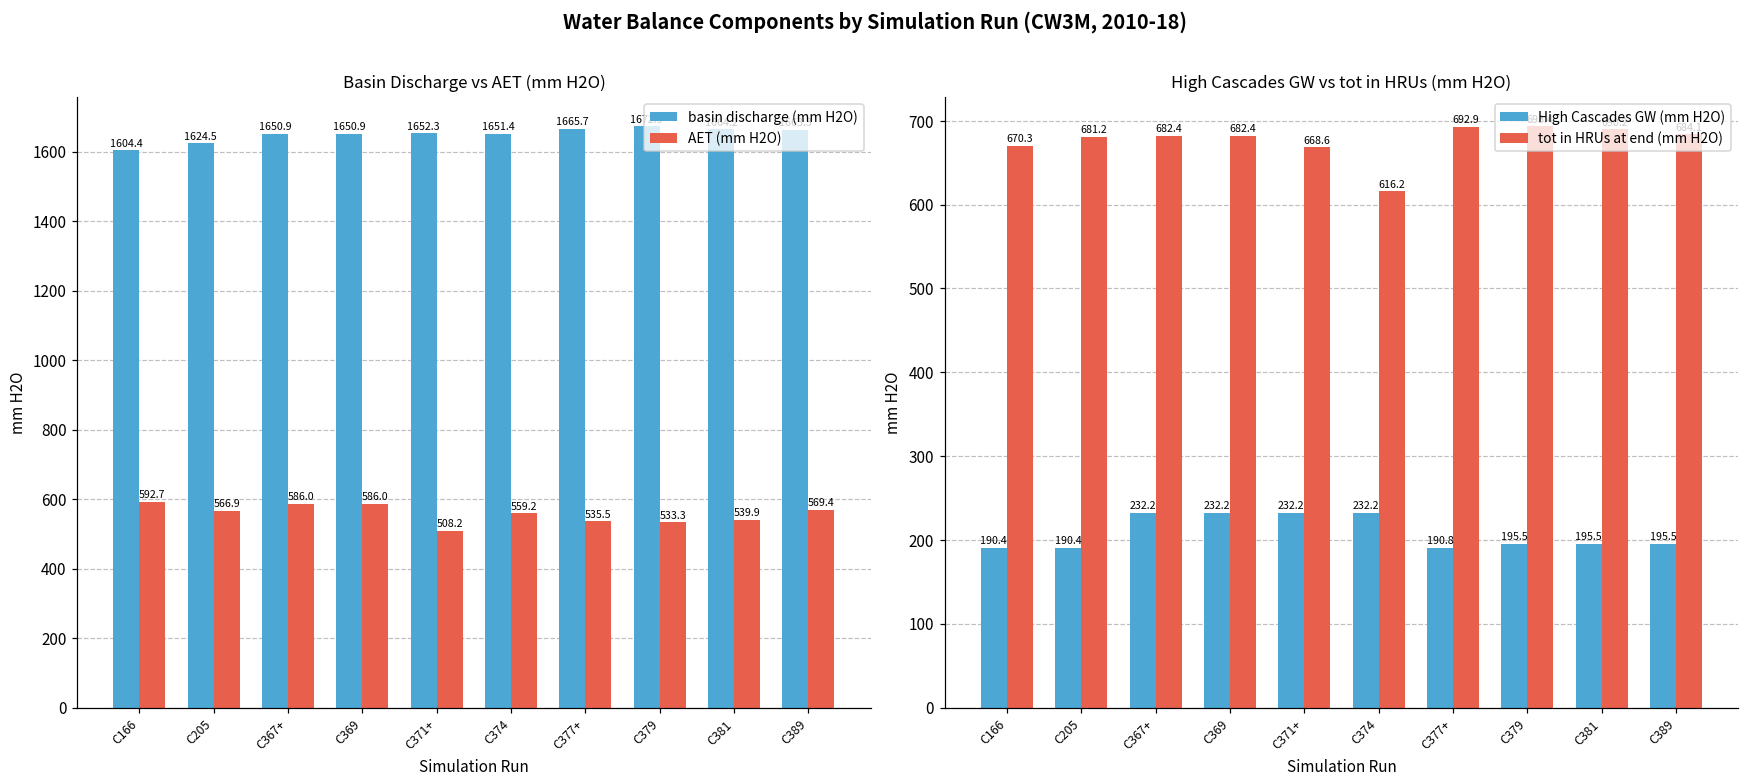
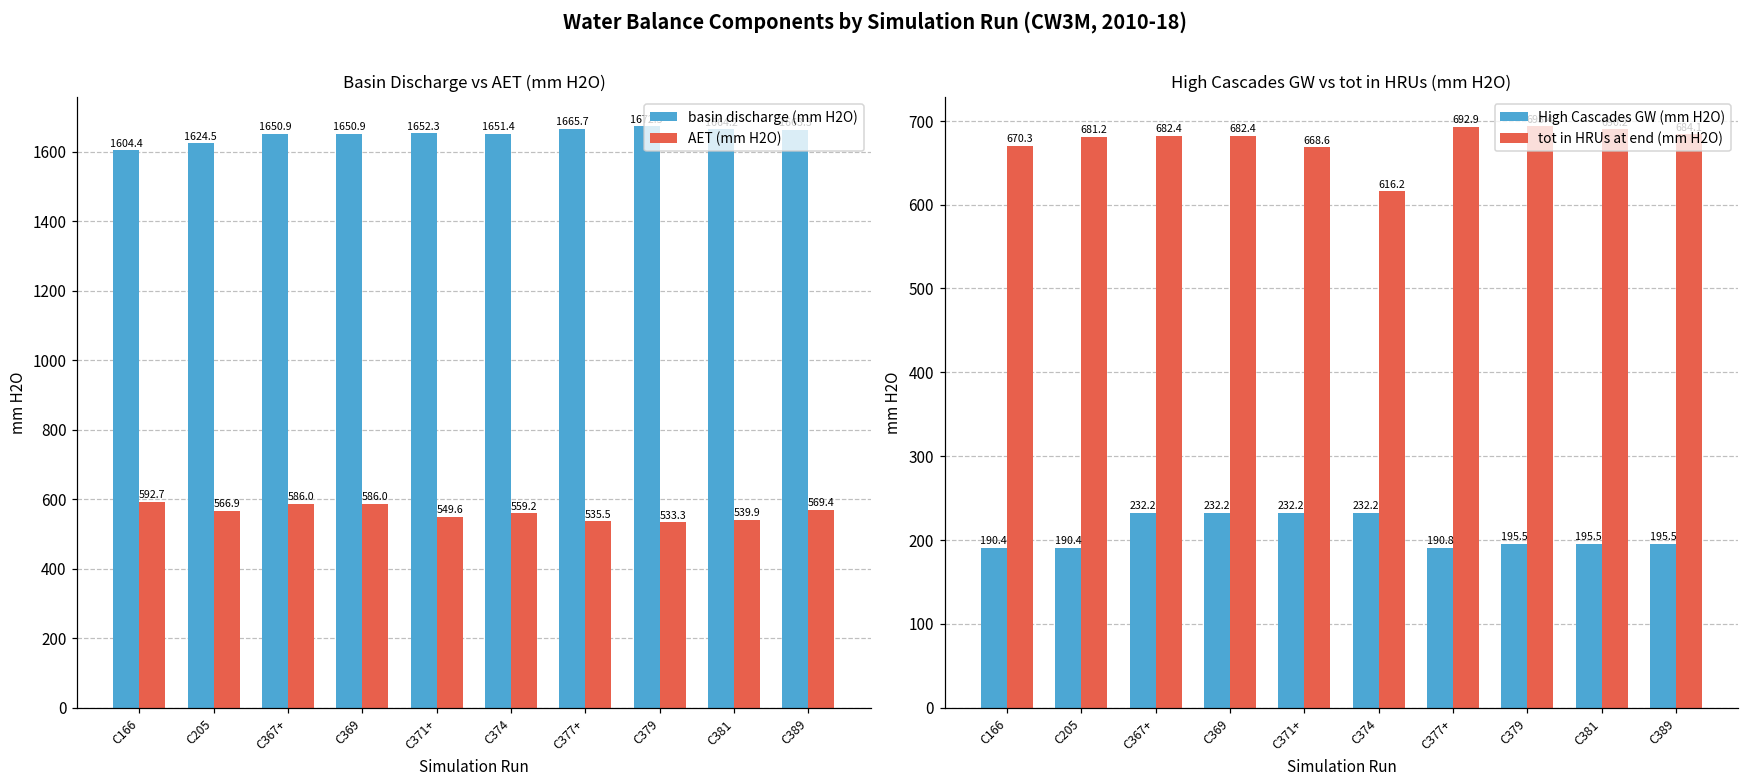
Basin Discharge vs AET (mm H2O), AET (mm H2O), C371+: 508.2 -> 549.6
